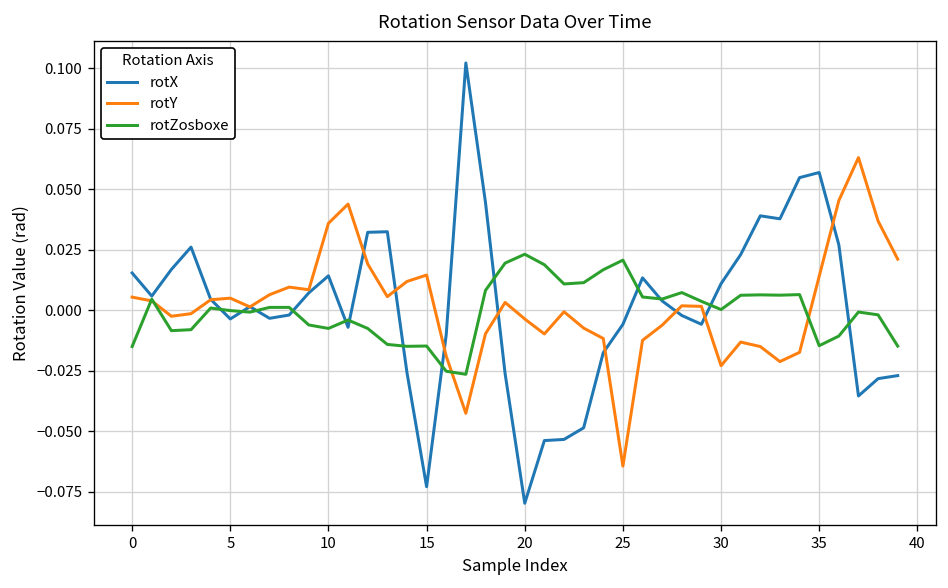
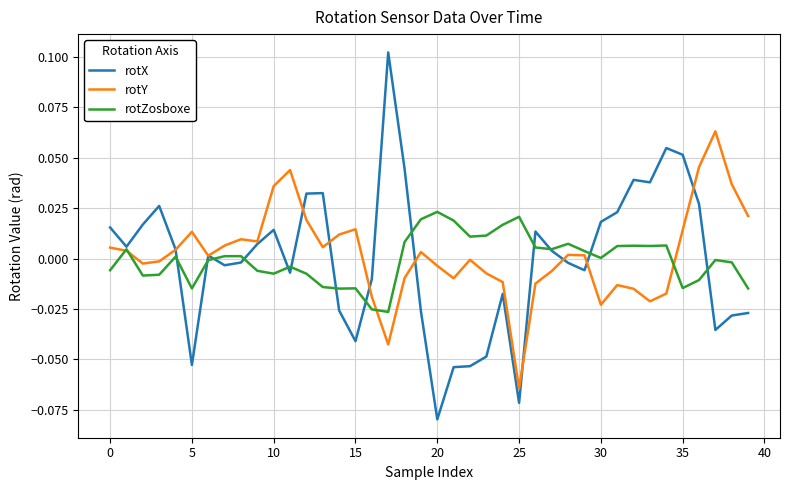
rotZosboxe, 0: -0.015 -> -0.006
rotX, 5: -0.004 -> -0.053
rotY, 5: 0.005 -> 0.013
rotZosboxe, 5: 0.000 -> -0.015
rotX, 15: -0.073 -> -0.041
rotX, 25: -0.006 -> -0.072
rotX, 30: 0.011 -> 0.018
rotX, 35: 0.057 -> 0.051
